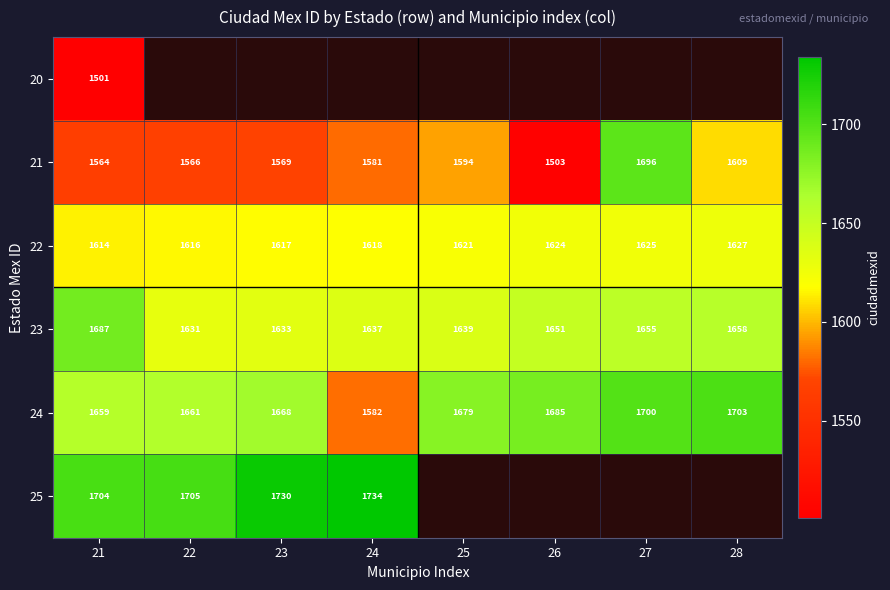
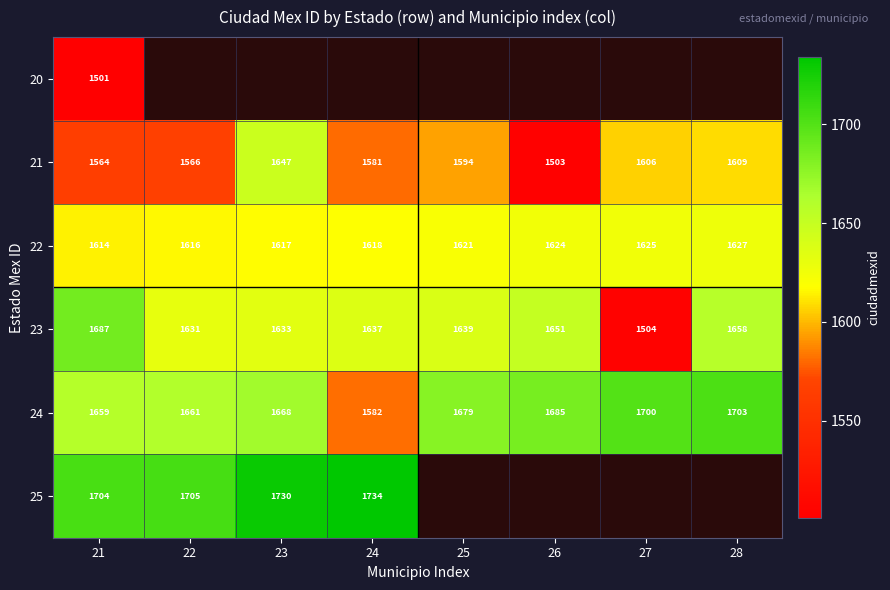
21, 23: 1569 -> 1647
21, 27: 1696 -> 1606
23, 27: 1655 -> 1504
